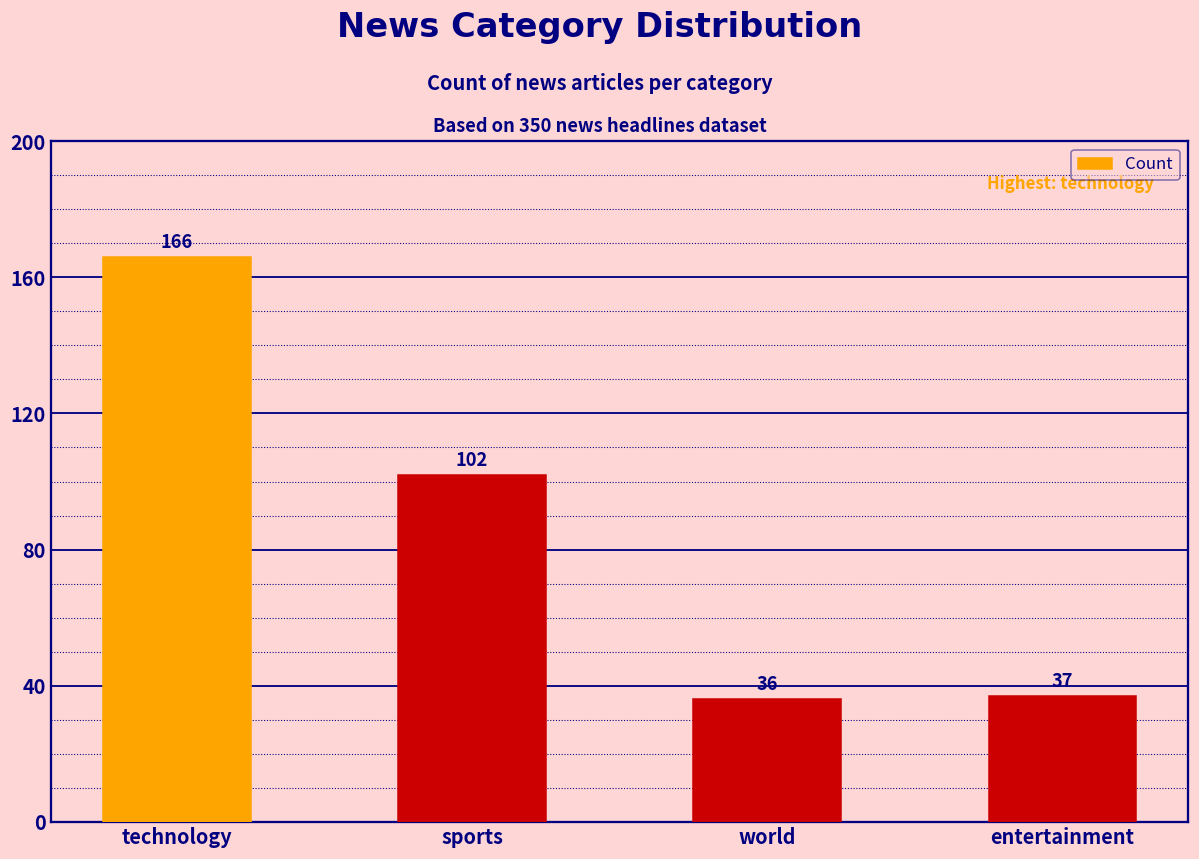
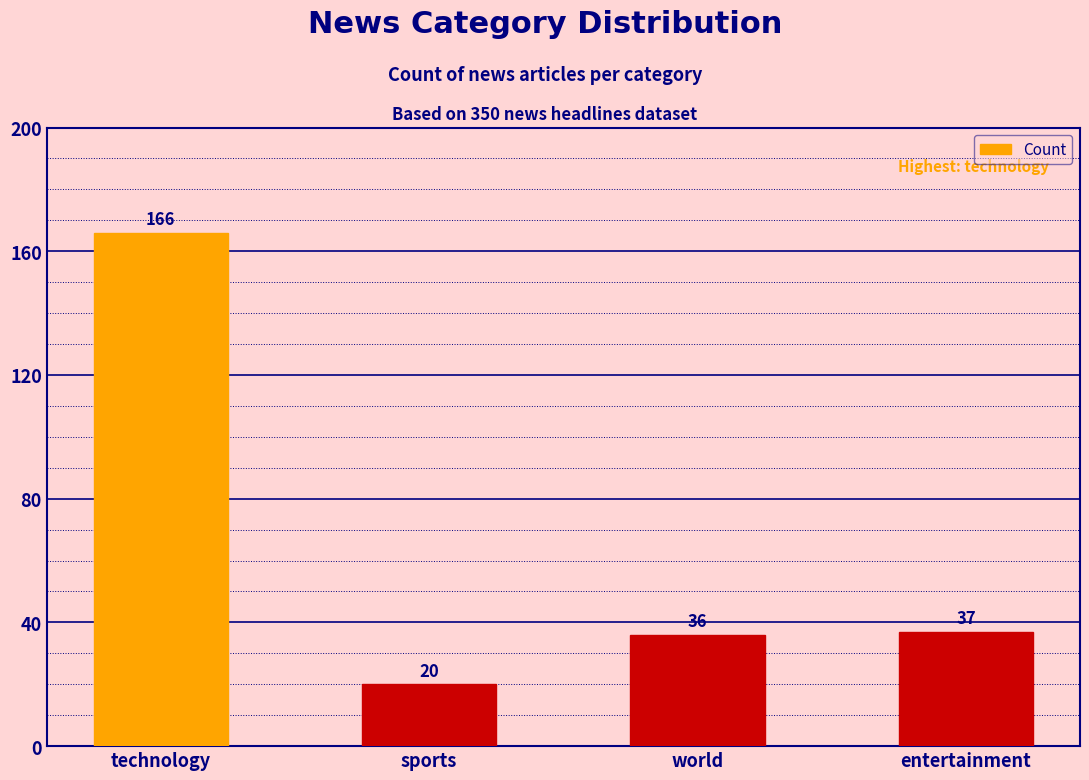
sports: 102 -> 20
